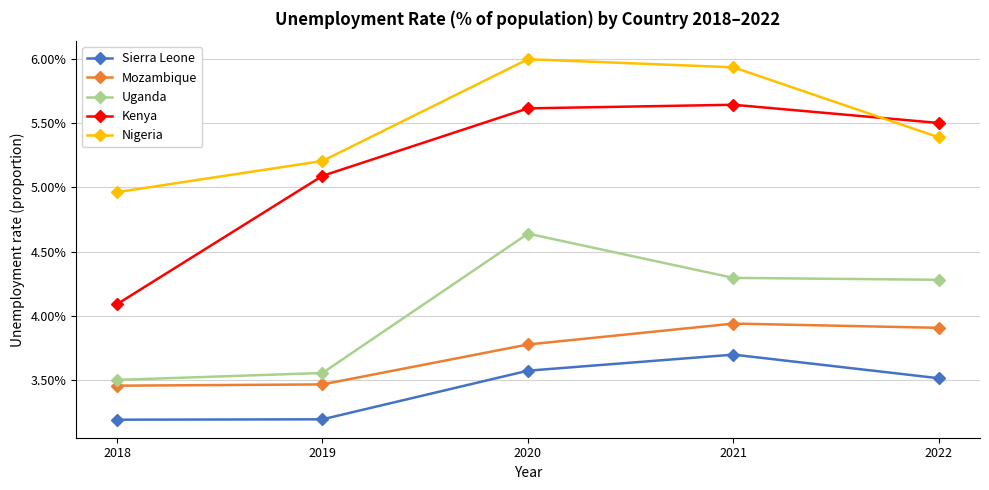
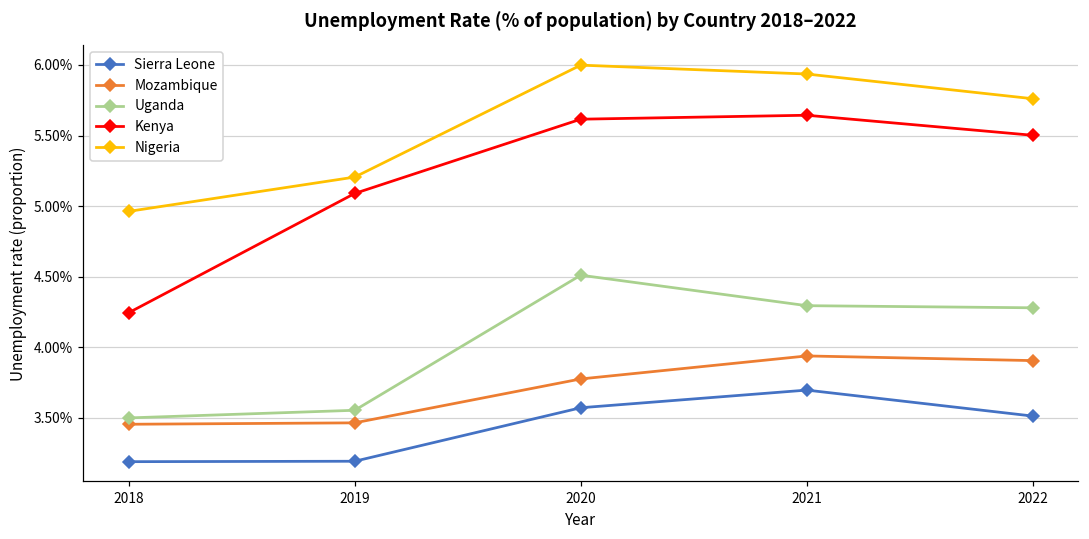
Kenya, 2018: 4.09% -> 4.25%
Uganda, 2020: 4.64% -> 4.51%
Nigeria, 2022: 5.39% -> 5.76%
